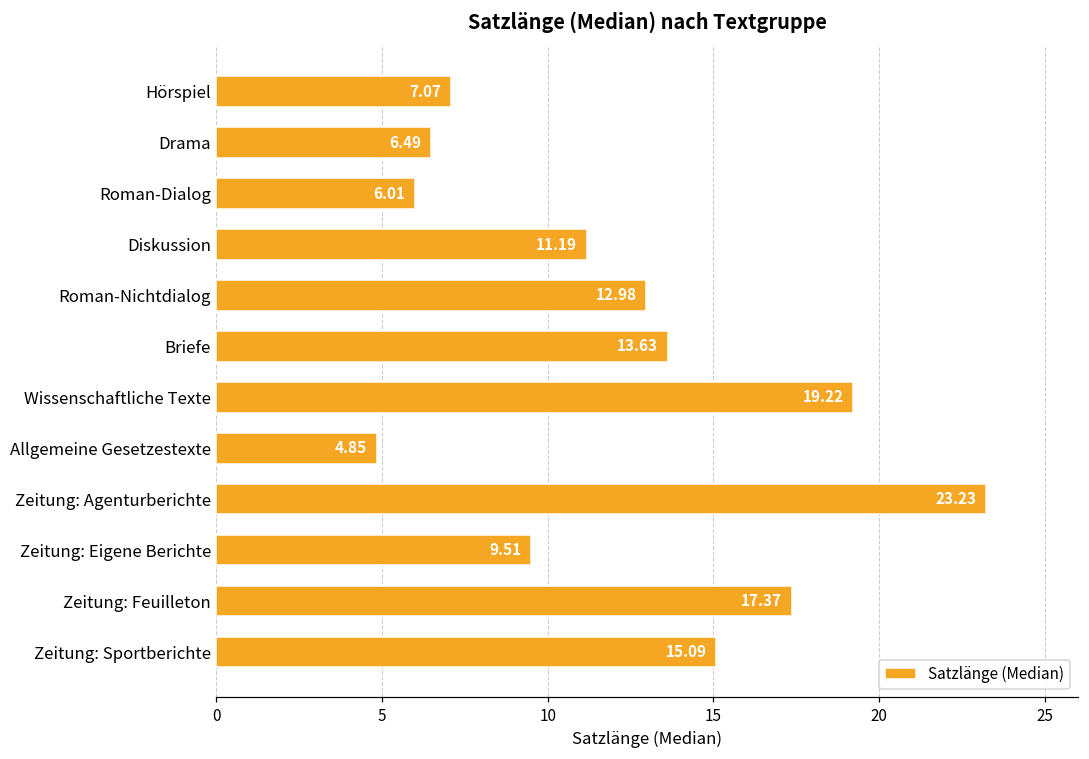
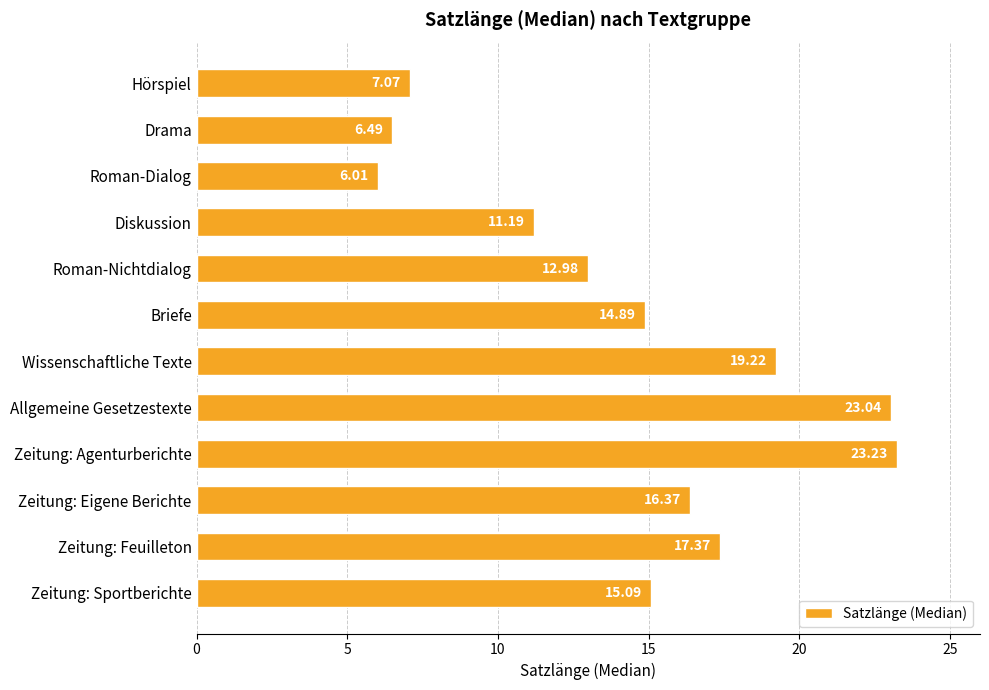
Briefe: 13.63 -> 14.89
Allgemeine Gesetzestexte: 4.85 -> 23.04
Zeitung: Eigene Berichte: 9.51 -> 16.37
